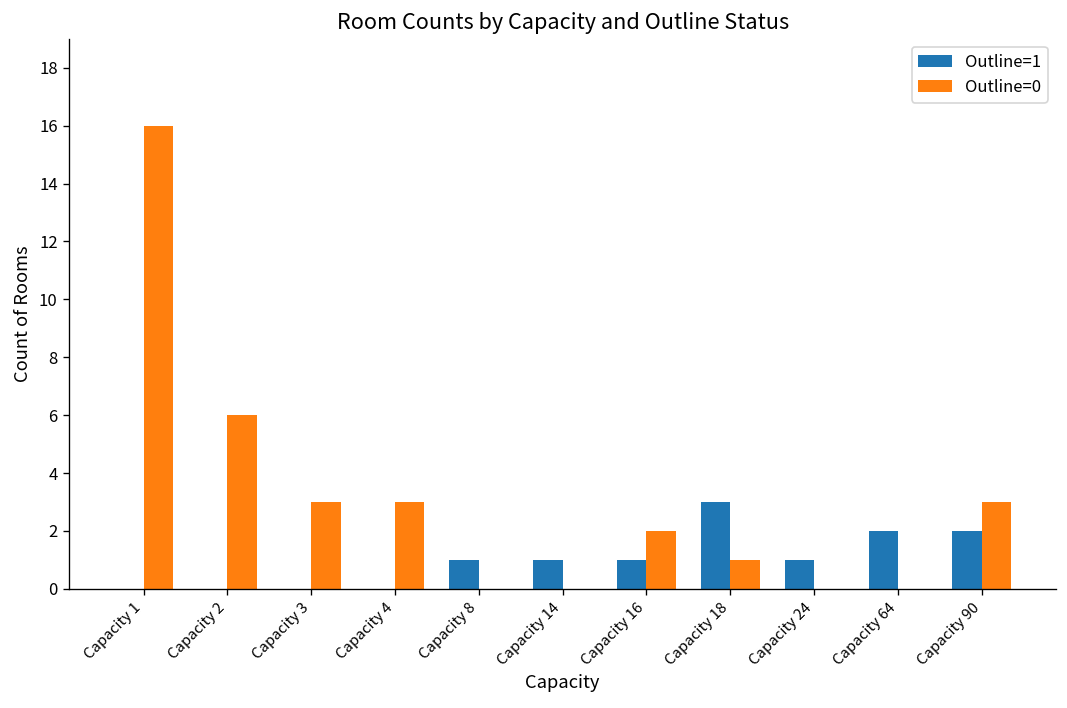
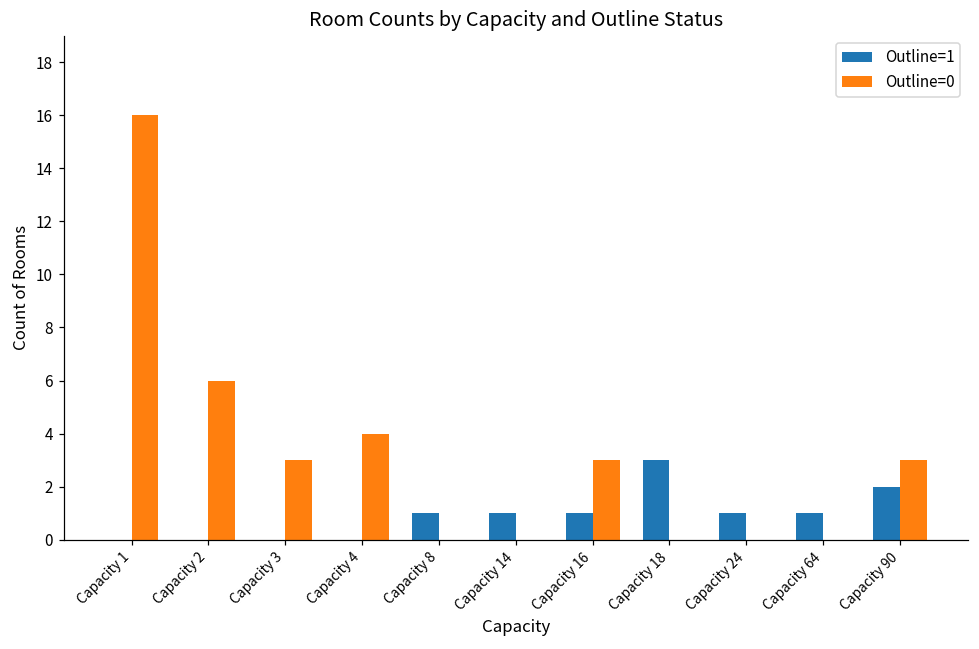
Outline=0, Capacity 4: 3 -> 4
Outline=0, Capacity 16: 2 -> 3
Outline=0, Capacity 18: 1 -> 0
Outline=1, Capacity 64: 2 -> 1
